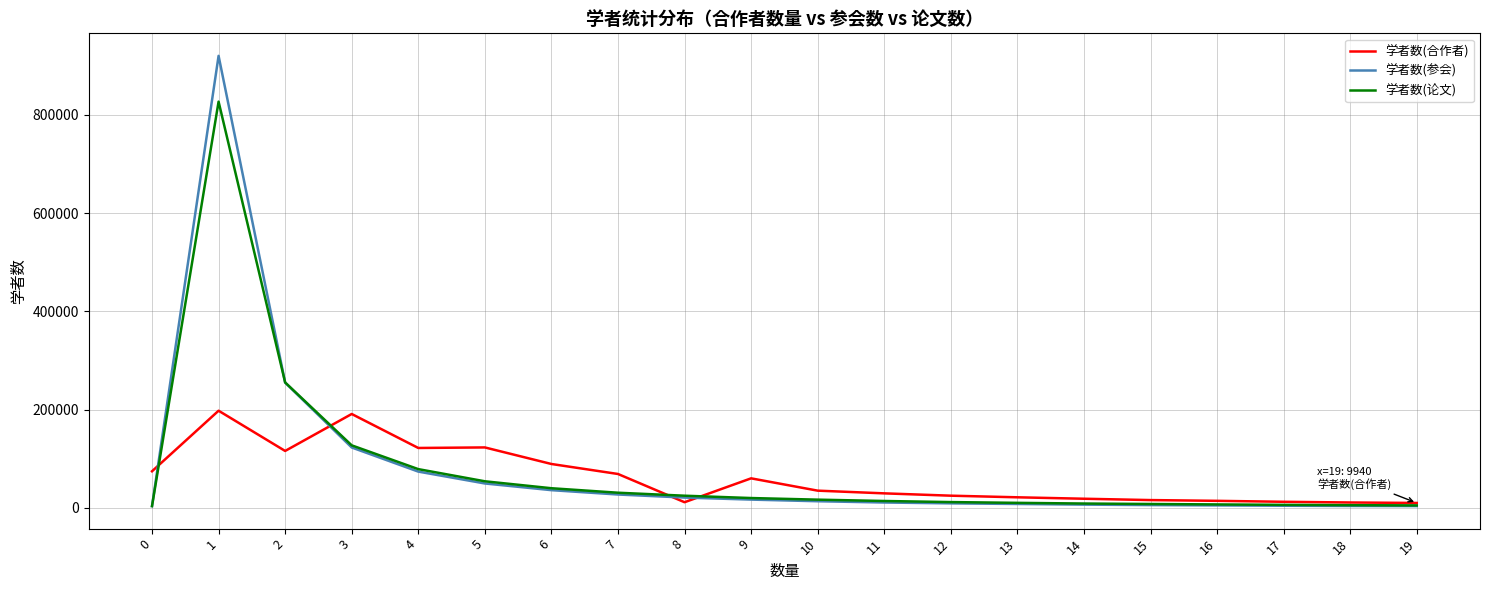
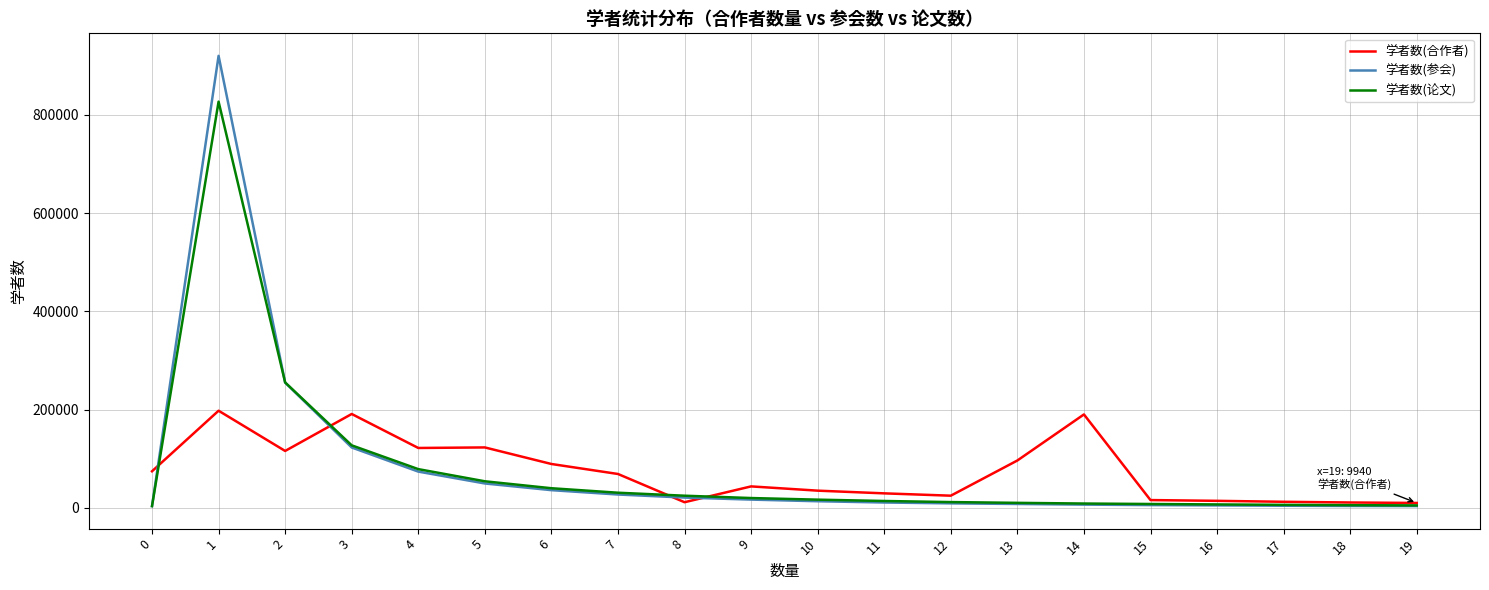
学者数(合作者), 9: 60000 -> 40000
学者数(合作者), 13: 20000 -> 100000
学者数(合作者), 14: 20000 -> 190000
